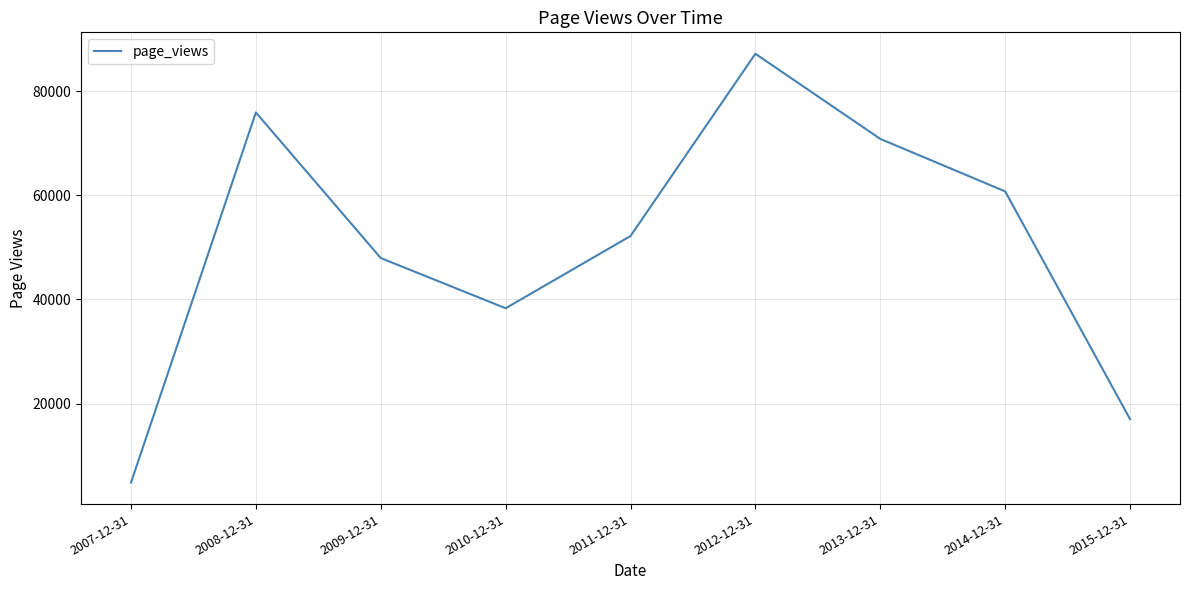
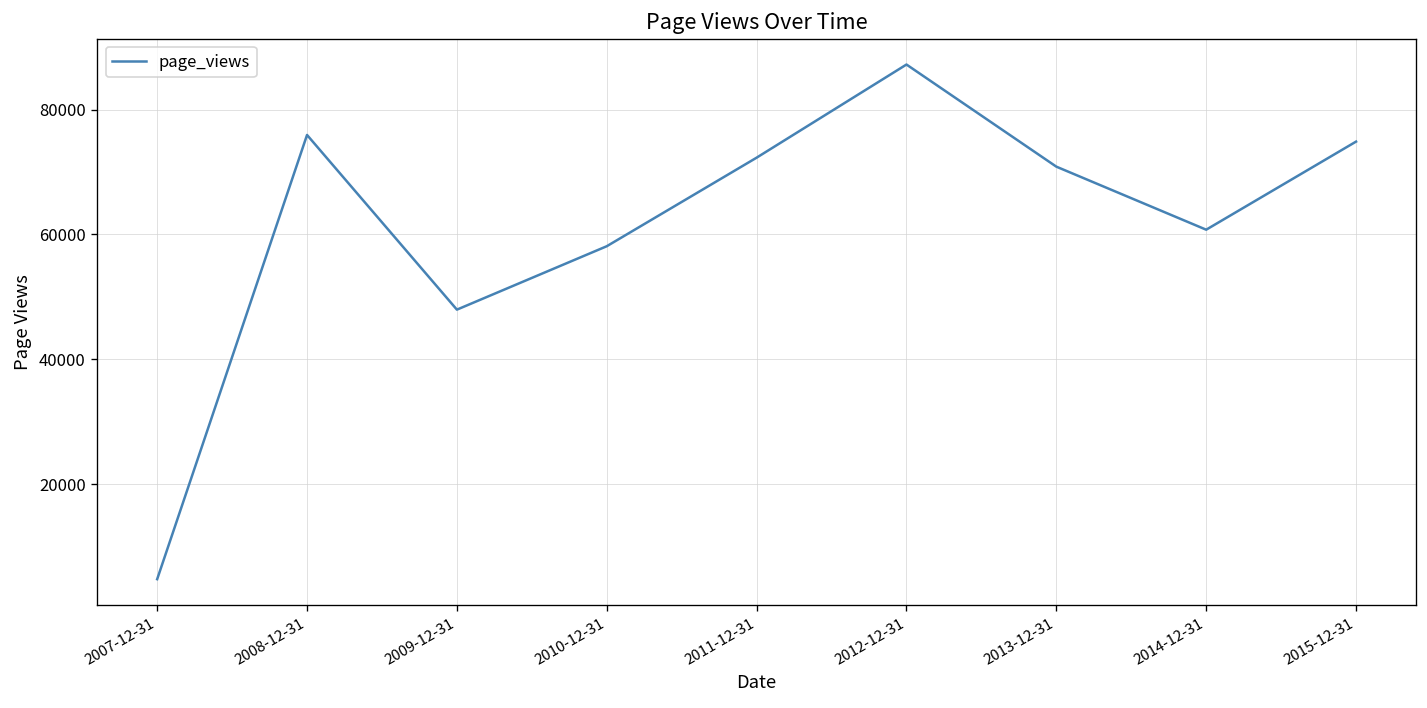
2010-12-31: 38000 -> 58000
2011-12-31: 52000 -> 72000
2015-12-31: 17000 -> 75000
